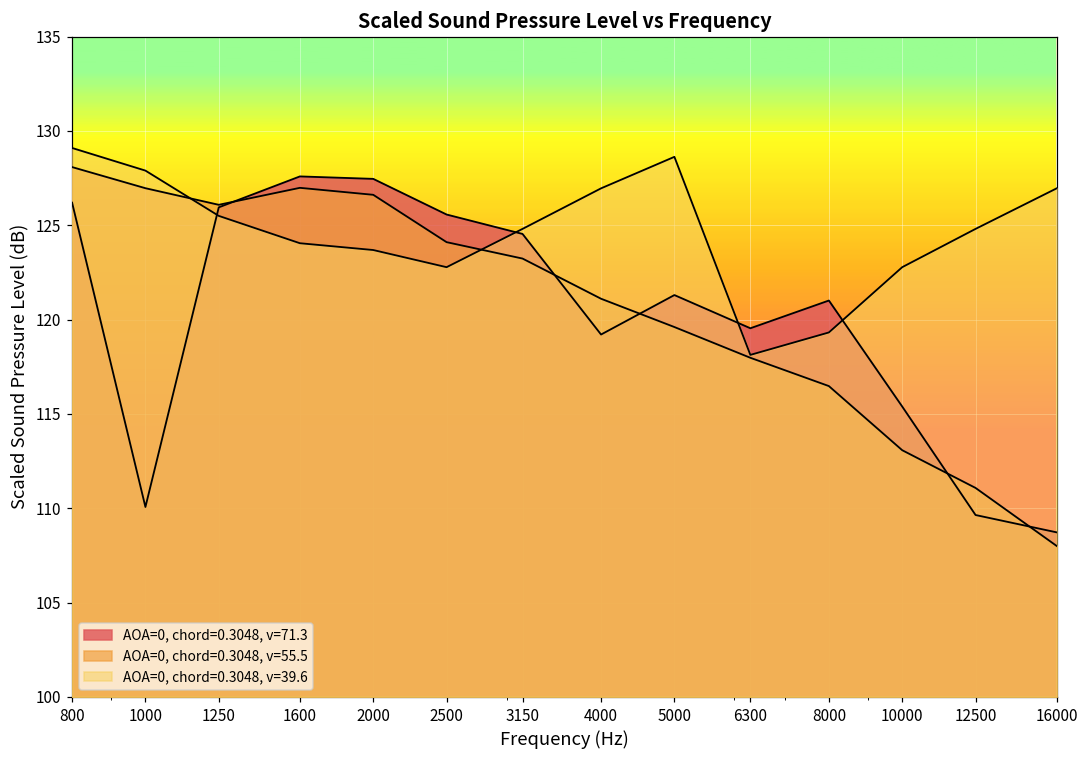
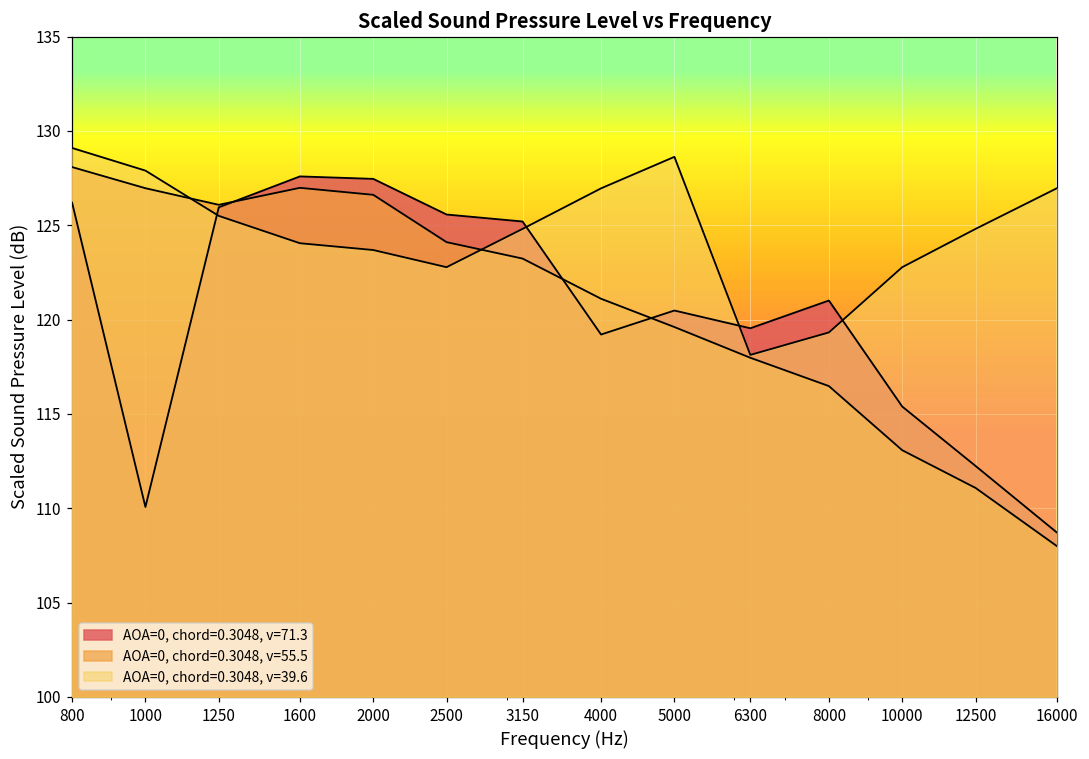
AOA=0, chord=0.3048, v=71.3, 3150: 124.5 -> 125.2
AOA=0, chord=0.3048, v=71.3, 5000: 121.3 -> 120.5
AOA=0, chord=0.3048, v=71.3, 12500: 109.6 -> 112.2
